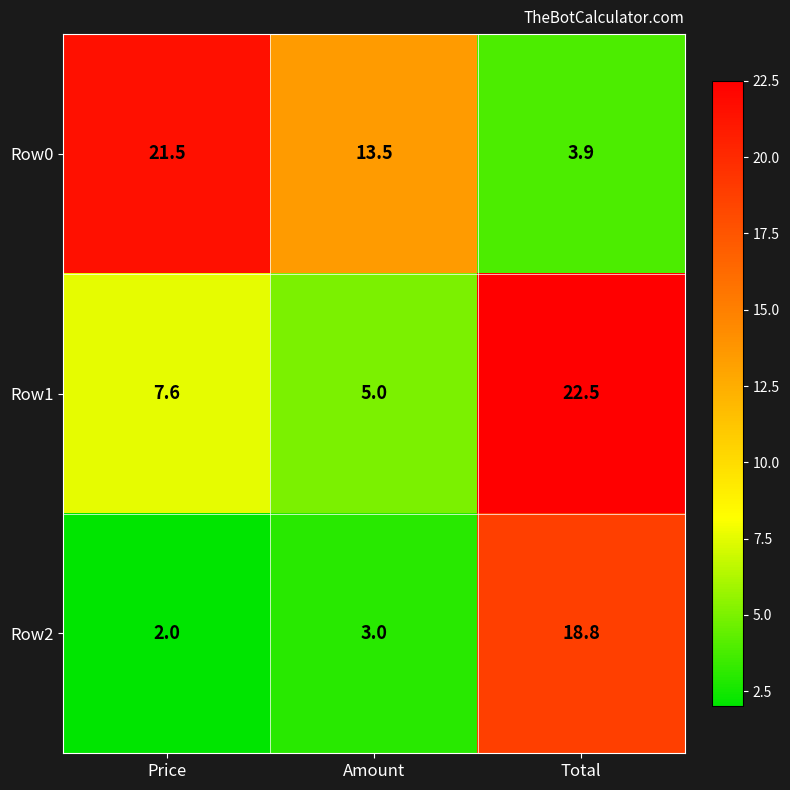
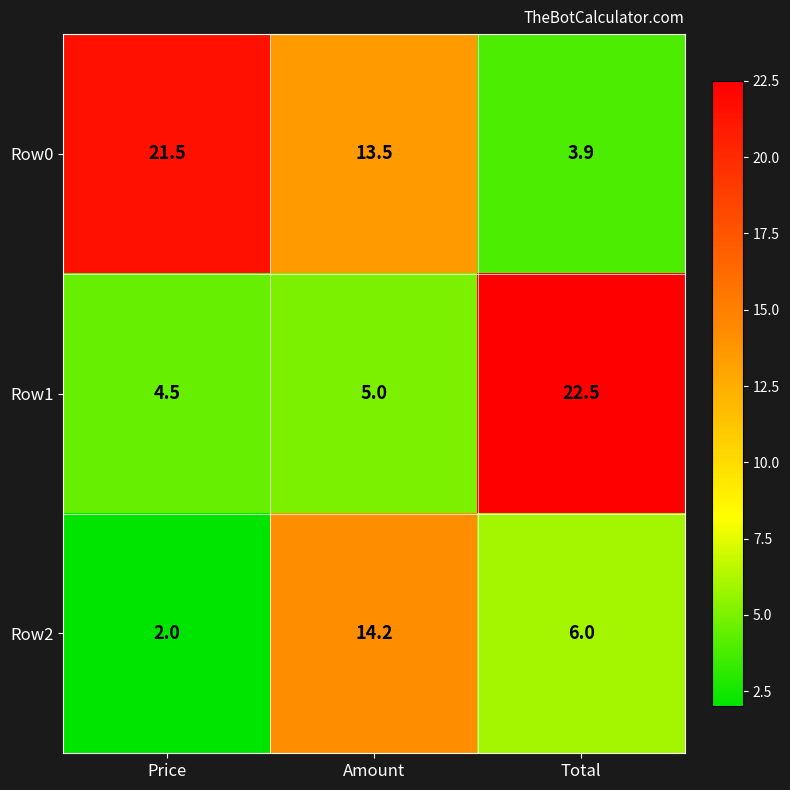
Row1, Price: 7.6 -> 4.5
Row2, Amount: 3.0 -> 14.2
Row2, Total: 18.8 -> 6.0
